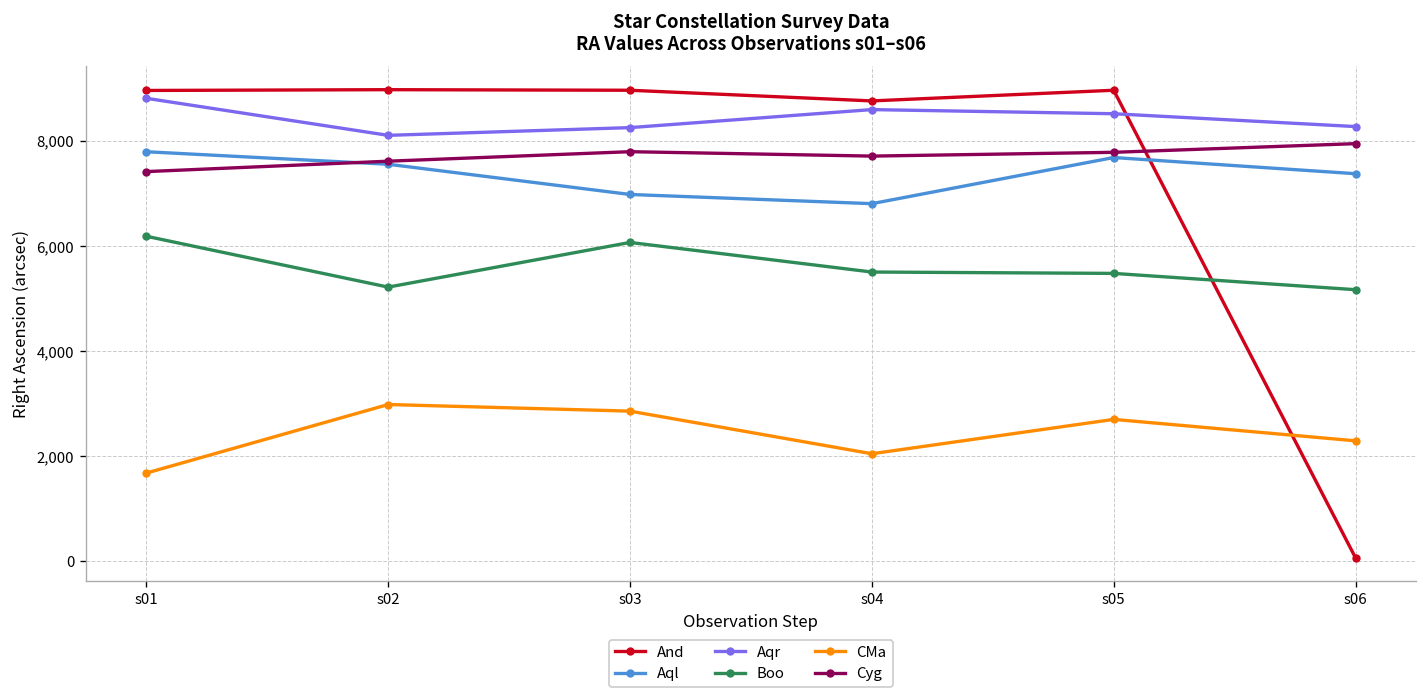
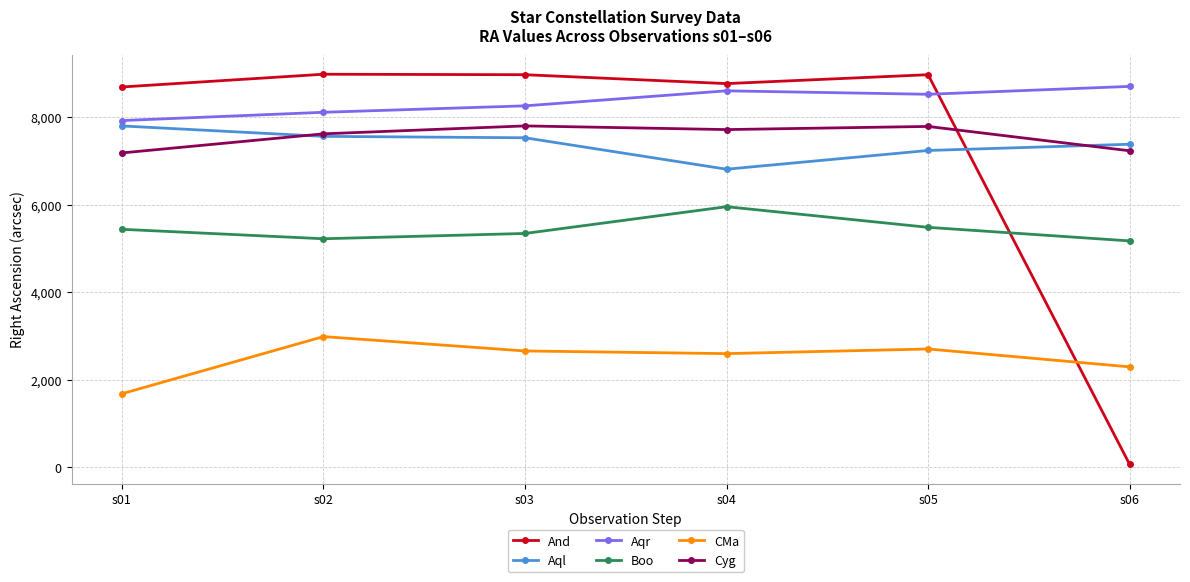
And, s01: 9,000 -> 8,700
Aqr, s01: 8,800 -> 7,900
Boo, s01: 6,200 -> 5,400
Cyg, s01: 7,400 -> 7,200
Aql, s03: 7,000 -> 7,500
Boo, s03: 6,100 -> 5,300
CMa, s03: 2,900 -> 2,700
Boo, s04: 5,500 -> 6,000
CMa, s04: 2,000 -> 2,600
Aql, s05: 7,700 -> 7,200
Aqr, s06: 8,300 -> 8,700
Cyg, s06: 7,900 -> 7,200
